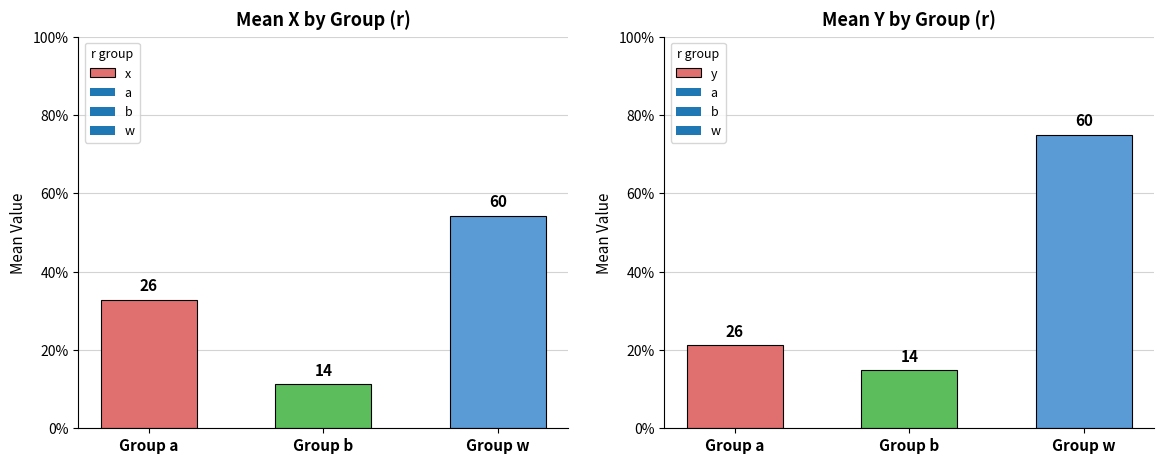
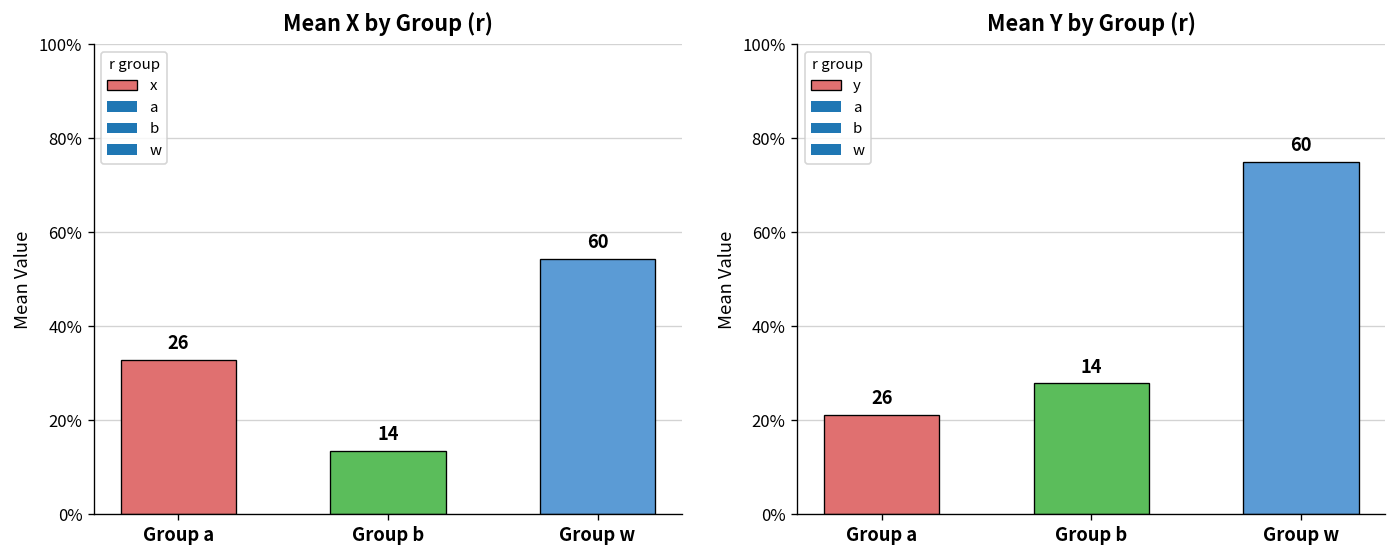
Mean X by Group (r), Group b: 11% -> 13%
Mean Y by Group (r), Group b: 15% -> 28%
